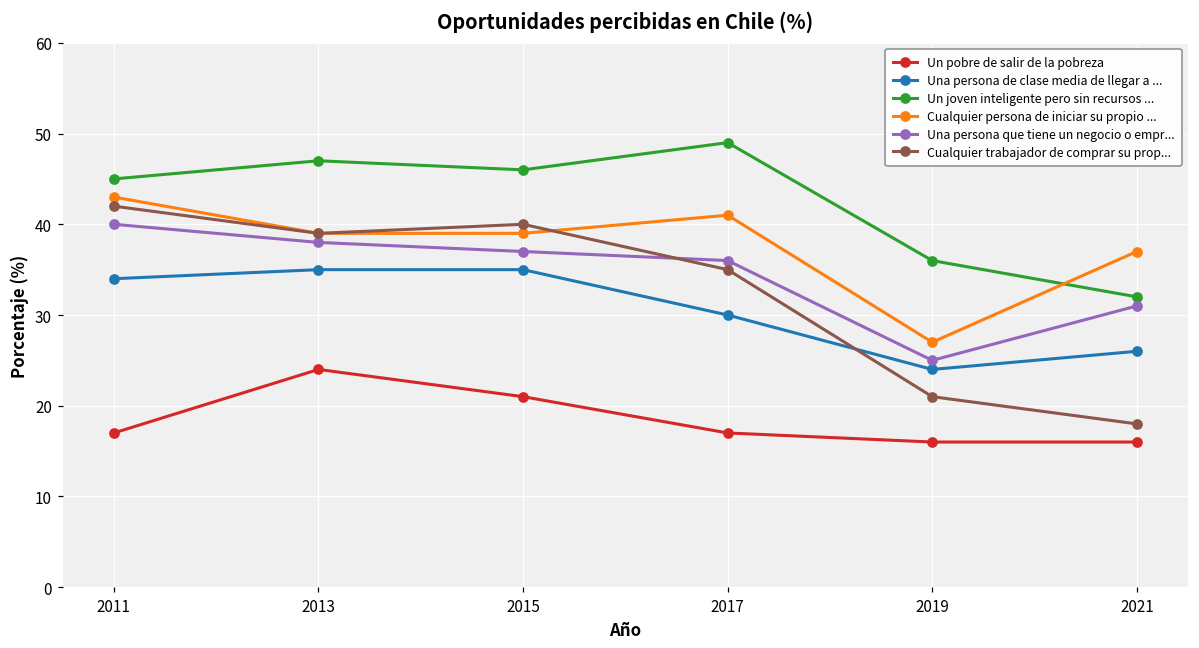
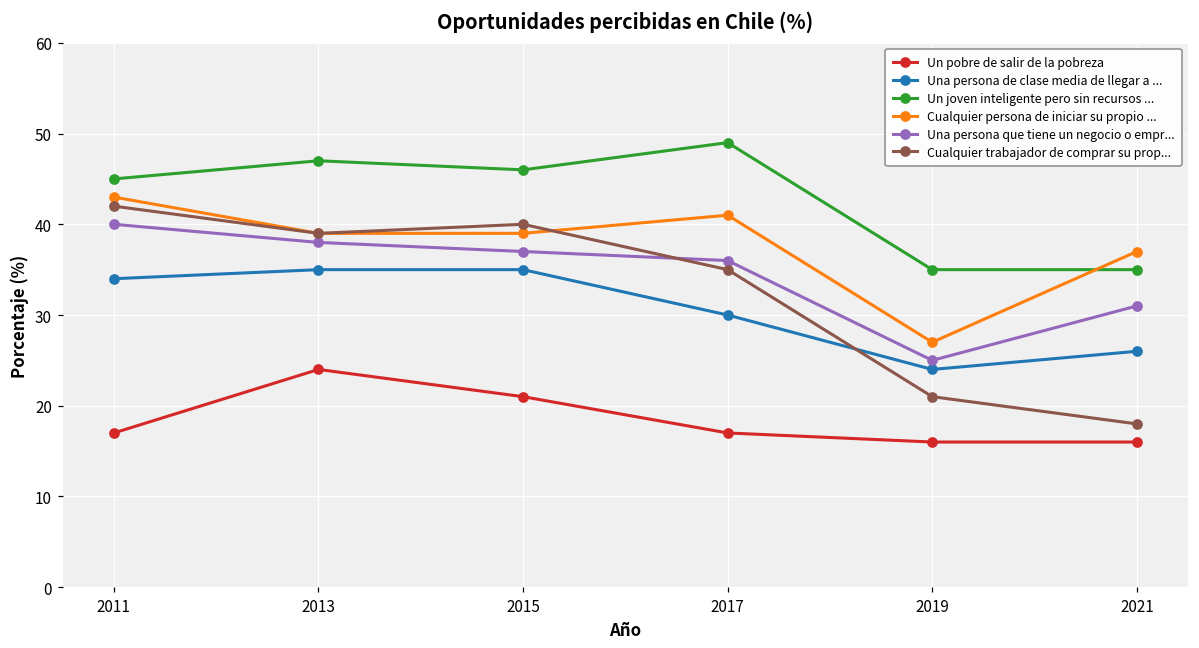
Un joven inteligente pero sin recursos ..., 2019: 36 -> 35
Un joven inteligente pero sin recursos ..., 2021: 32 -> 35
